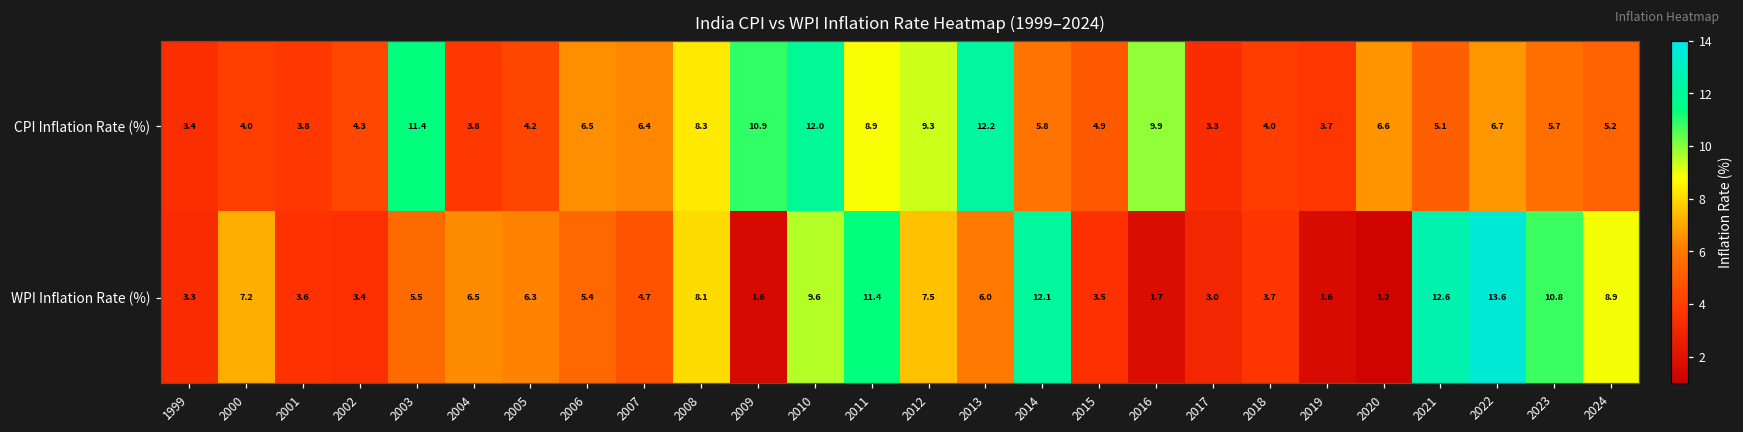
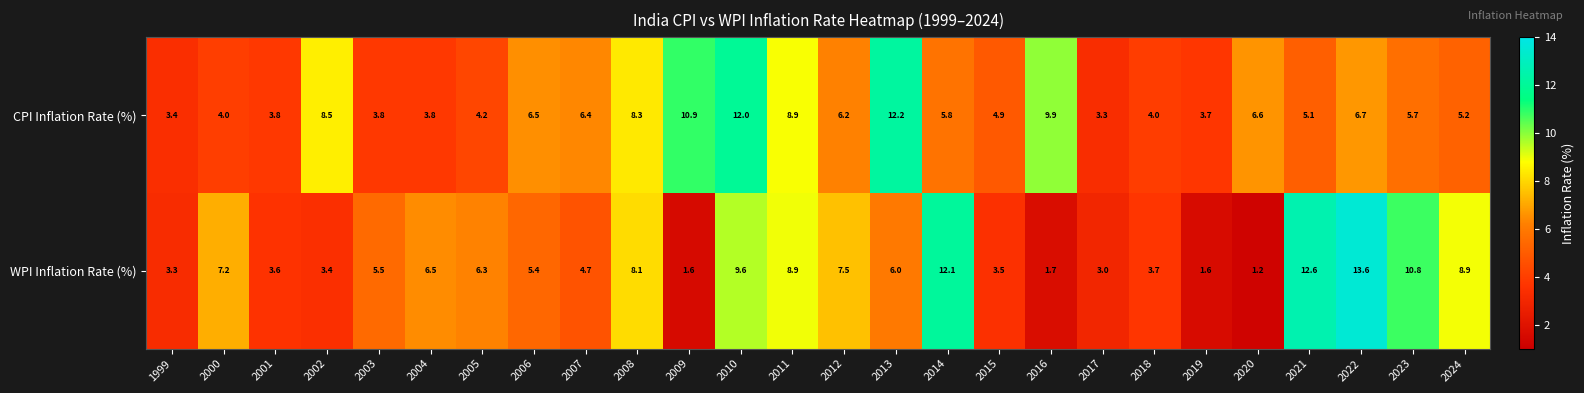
CPI Inflation Rate (%), 2002: 4.3 -> 8.5
CPI Inflation Rate (%), 2003: 11.4 -> 3.8
CPI Inflation Rate (%), 2012: 9.3 -> 6.2
WPI Inflation Rate (%), 2011: 11.4 -> 8.9
